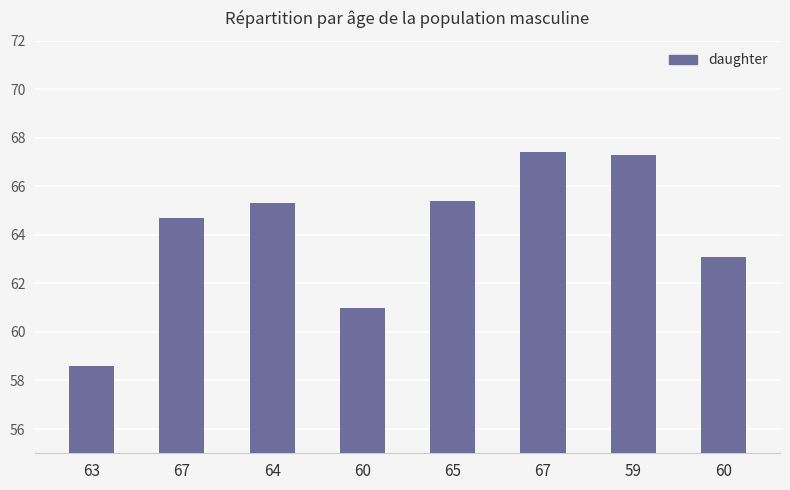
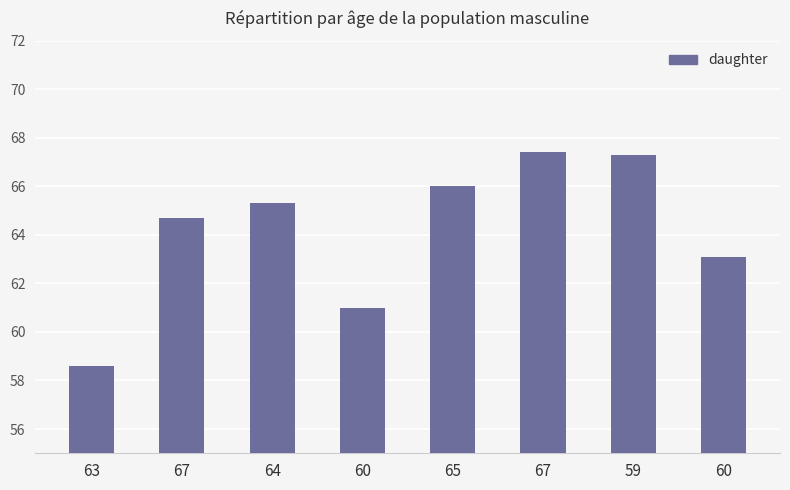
65: 65.4 -> 66.0
